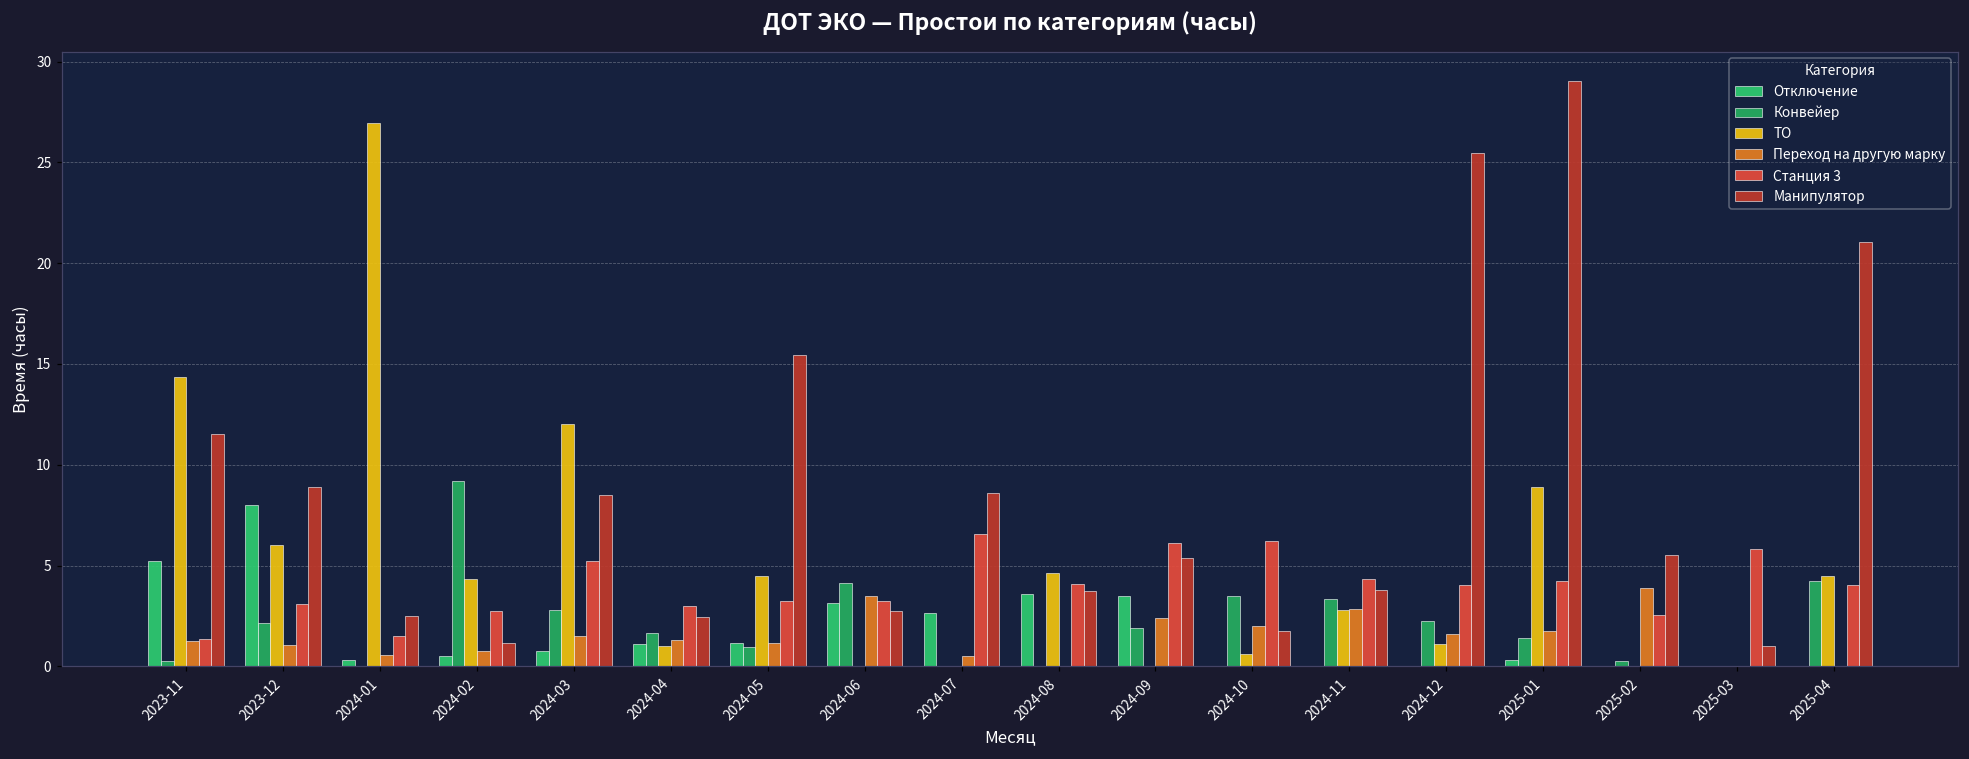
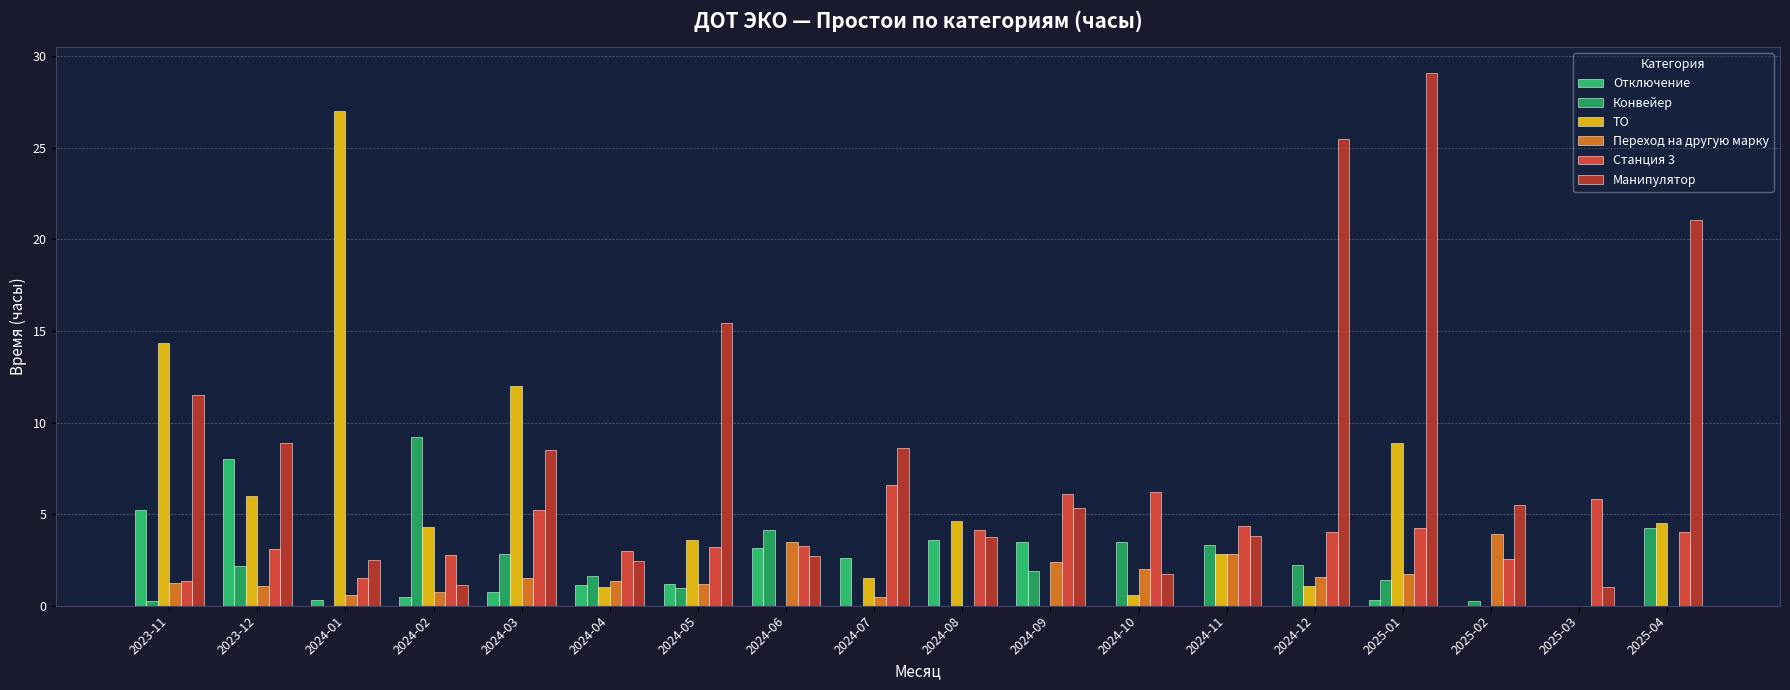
ТО, 2024-05: 4.5 -> 3.6
ТО, 2024-07: 0.0 -> 1.5
